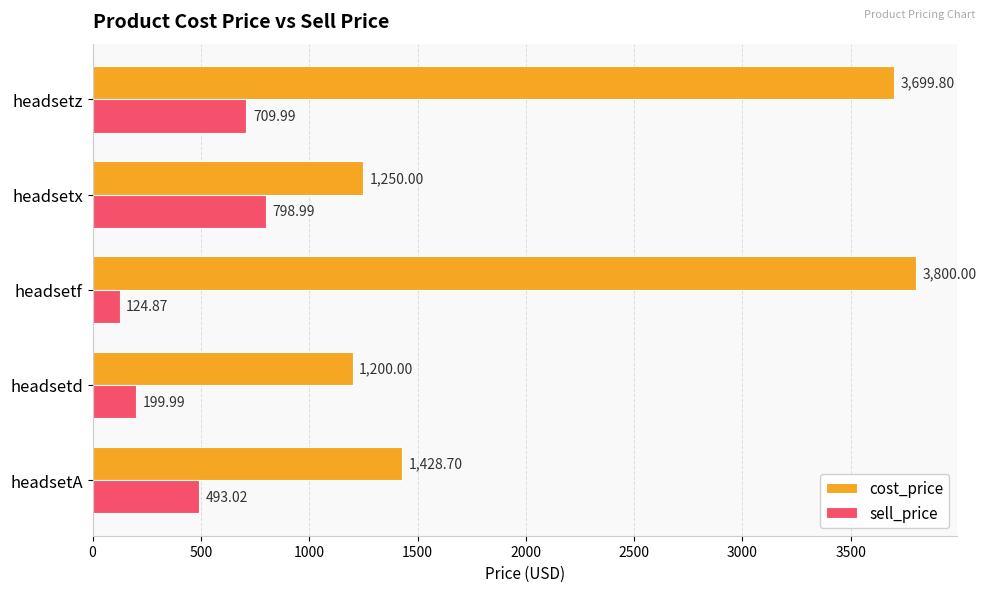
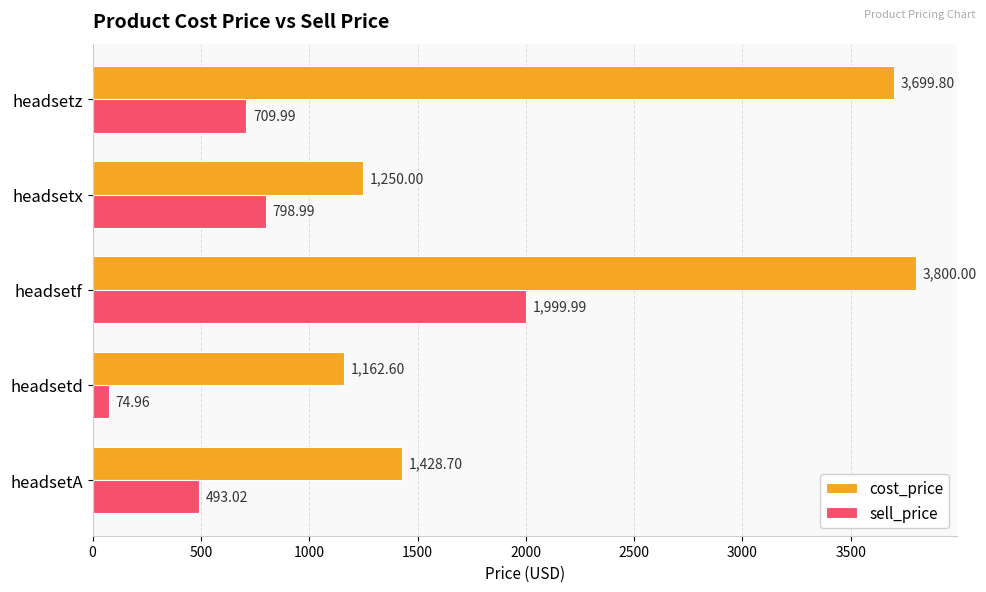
sell_price, headsetf: 124.87 -> 1,999.99
cost_price, headsetd: 1,200.00 -> 1,162.60
sell_price, headsetd: 199.99 -> 74.96
